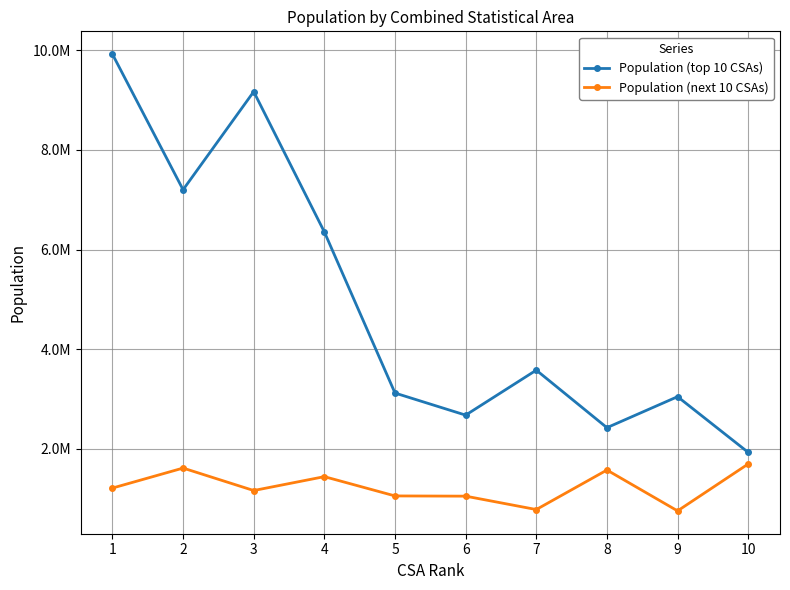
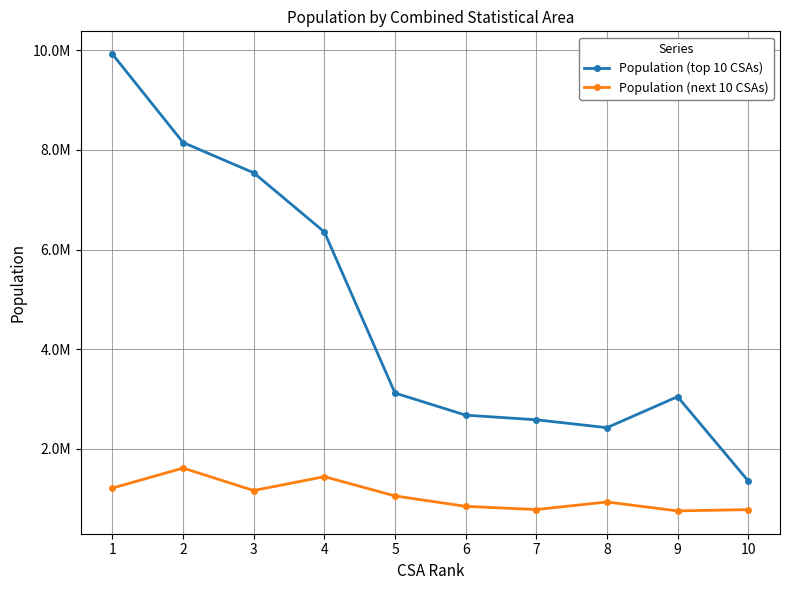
Population (top 10 CSAs), 2: 7200000 -> 8100000
Population (top 10 CSAs), 3: 9200000 -> 7500000
Population (next 10 CSAs), 6: 1100000 -> 800000
Population (top 10 CSAs), 7: 3600000 -> 2600000
Population (next 10 CSAs), 8: 1600000 -> 900000
Population (top 10 CSAs), 10: 1900000 -> 1400000
Population (next 10 CSAs), 10: 1700000 -> 800000
